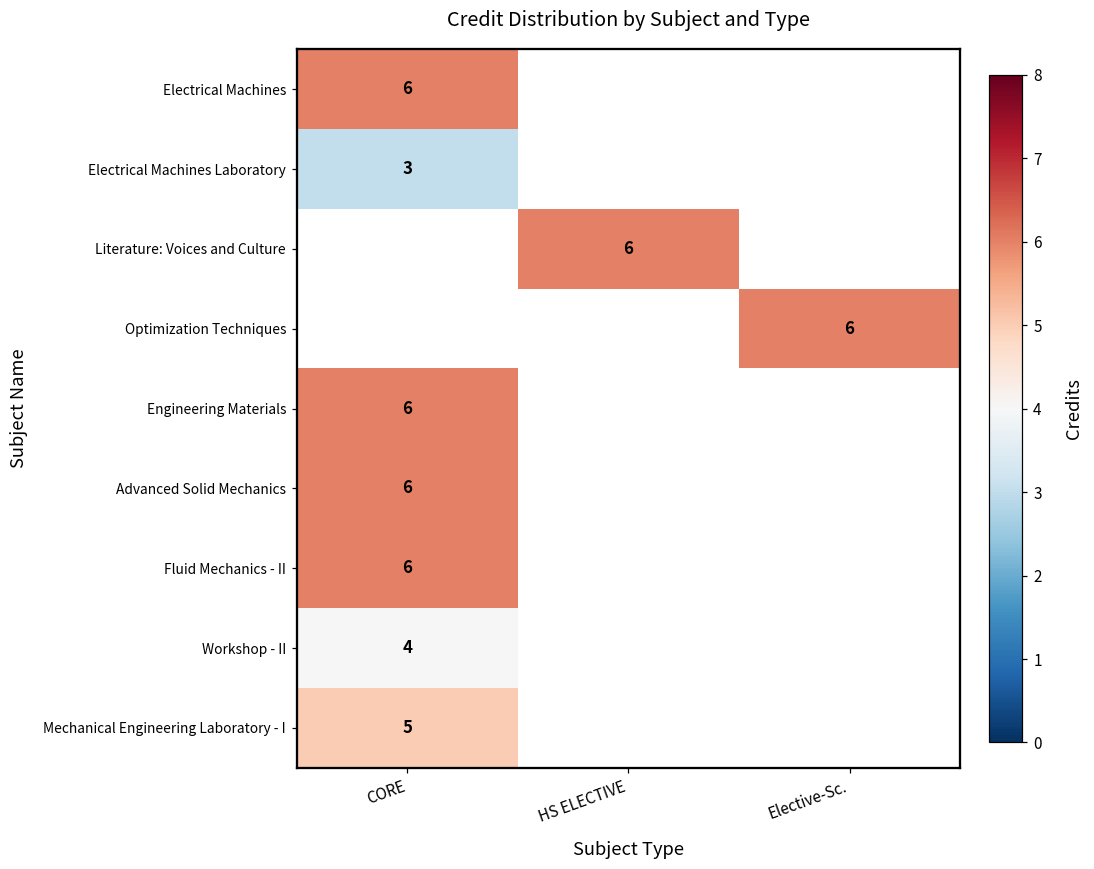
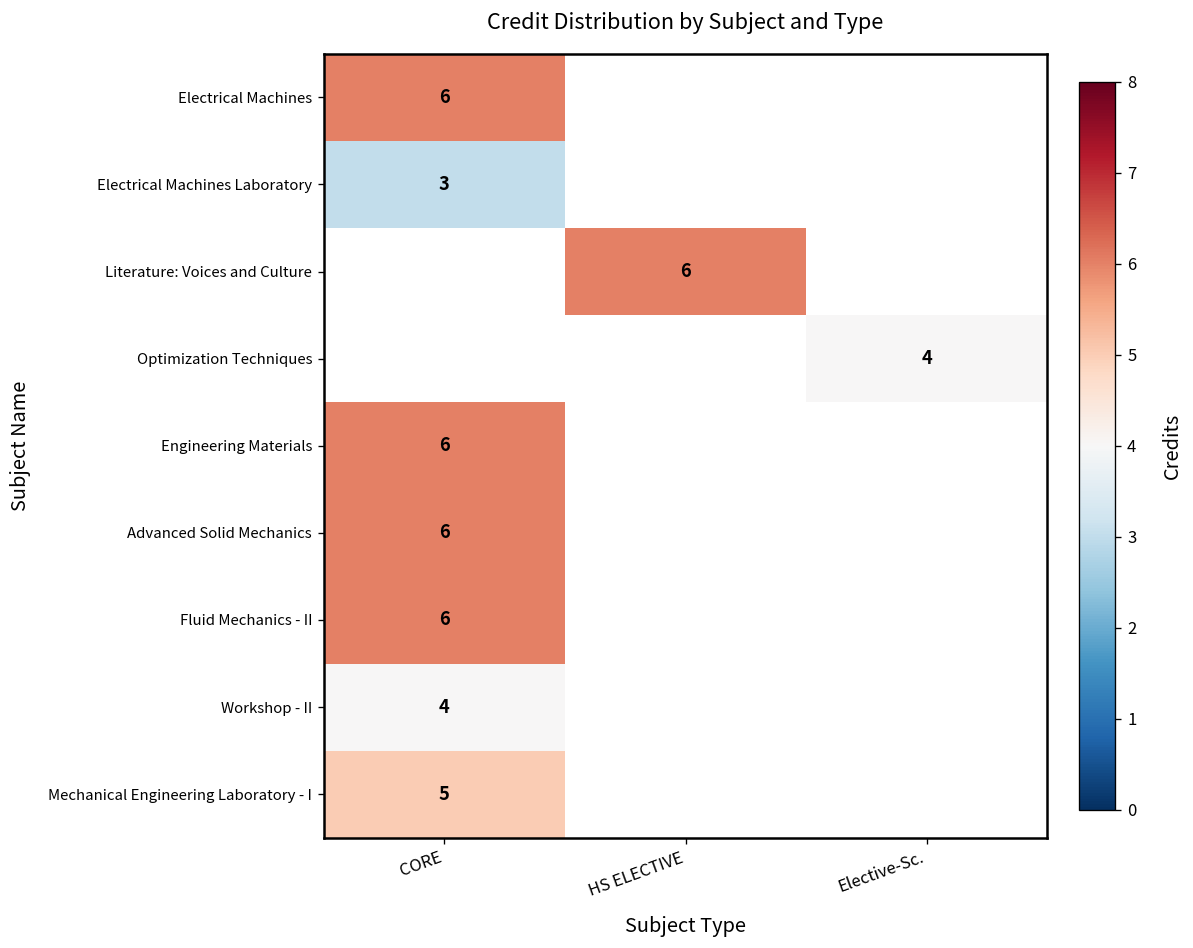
Optimization Techniques, Elective-Sc.: 6 -> 4
